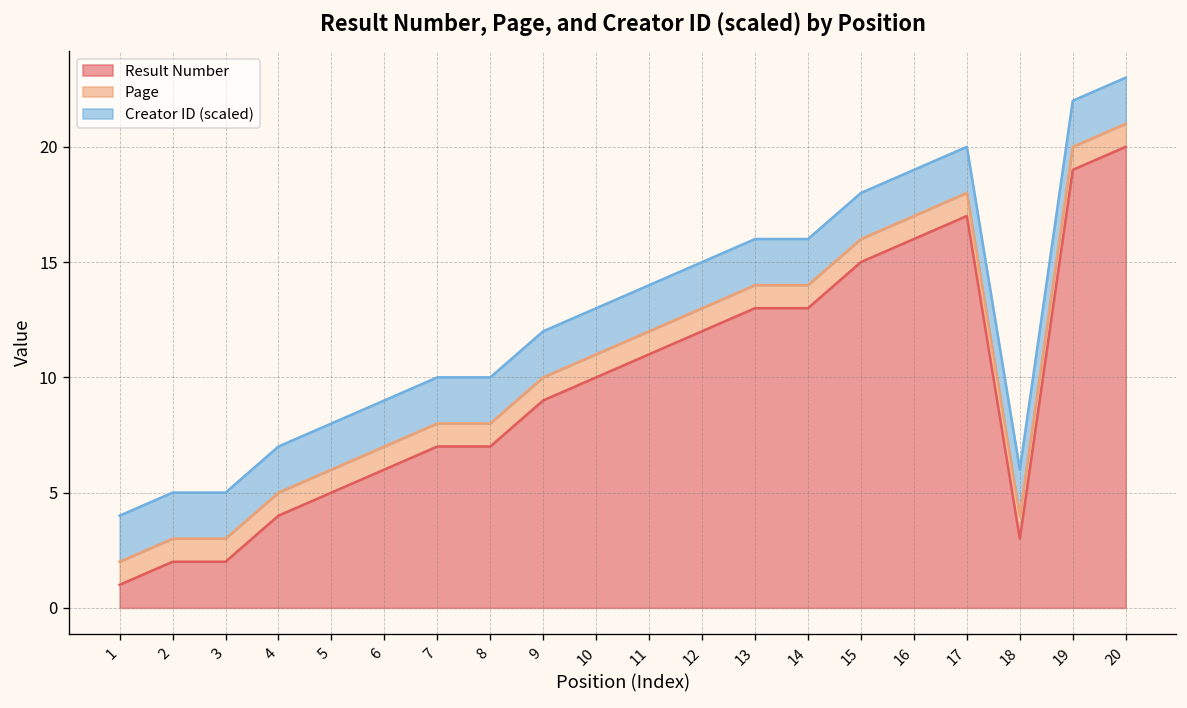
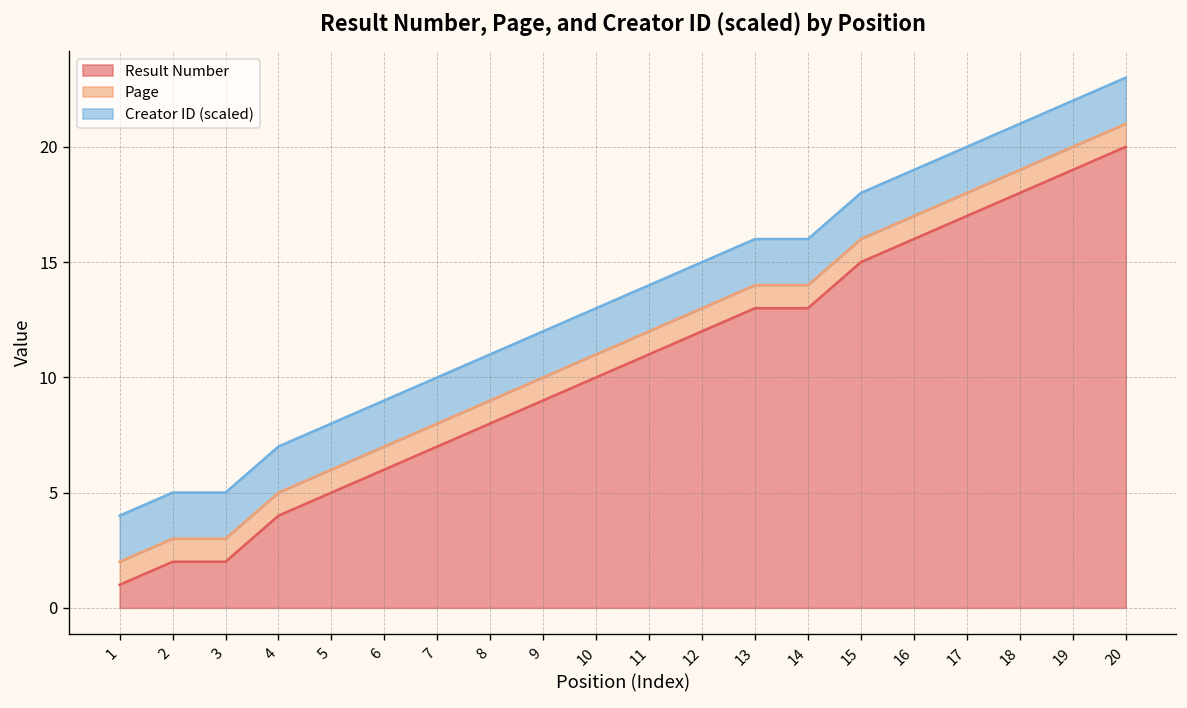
Result Number, 8: 7 -> 8
Result Number, 18: 3 -> 18
